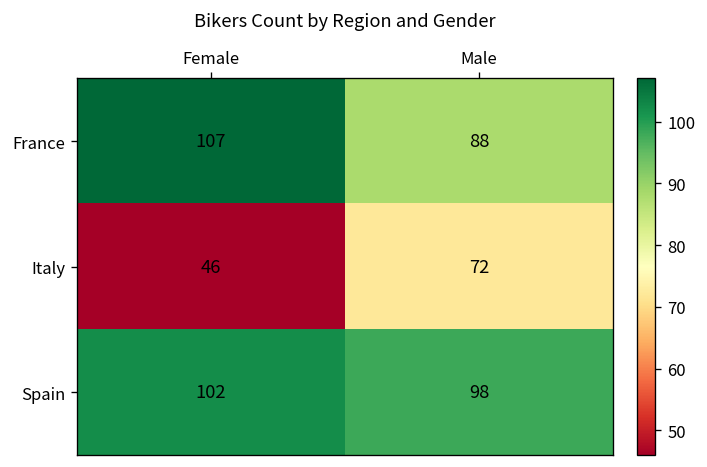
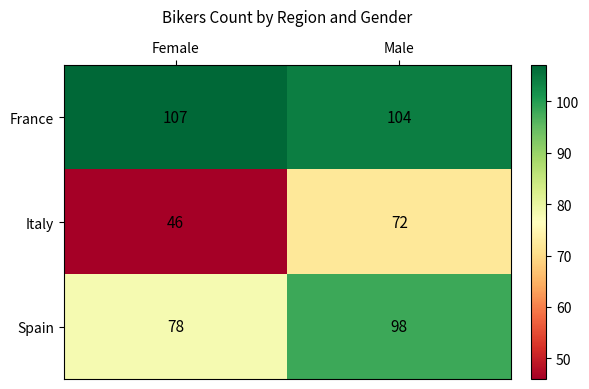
France, Male: 88 -> 104
Spain, Female: 102 -> 78
